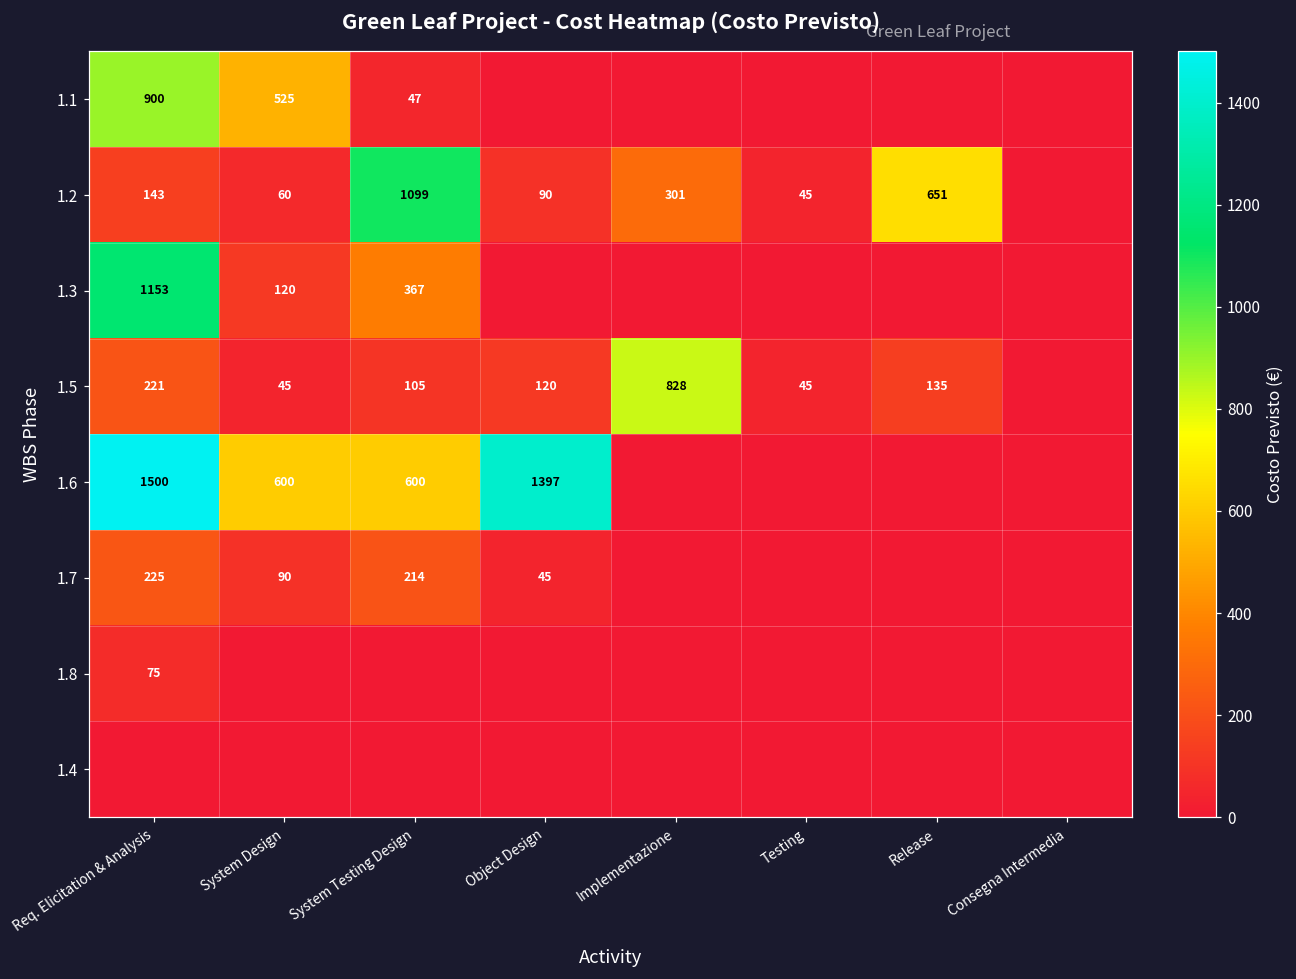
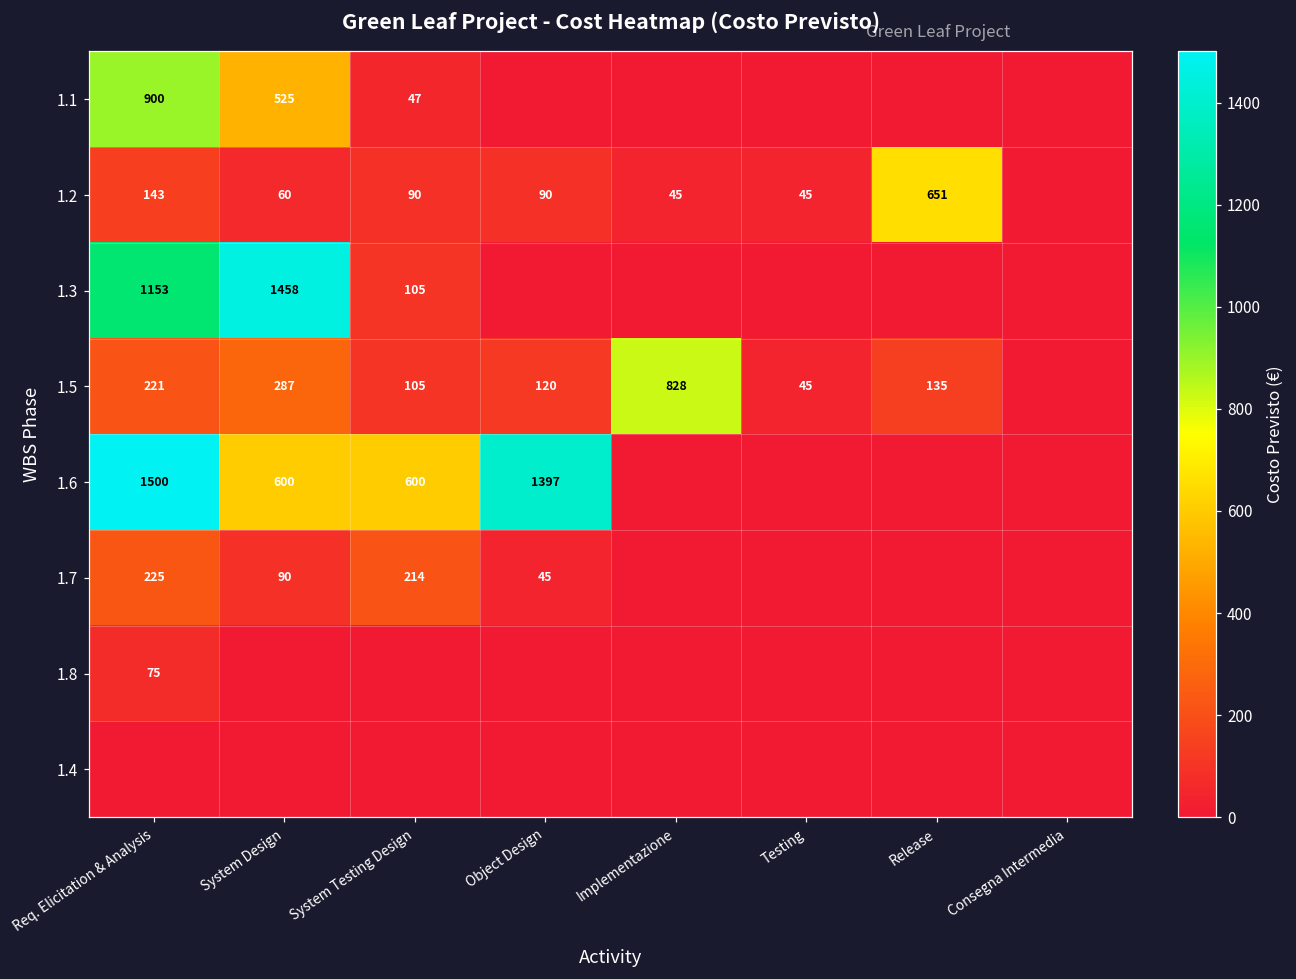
1.2, System Testing Design: 1099 -> 90
1.2, Implementazione: 301 -> 45
1.3, System Design: 120 -> 1458
1.3, System Testing Design: 367 -> 105
1.5, System Design: 45 -> 287
